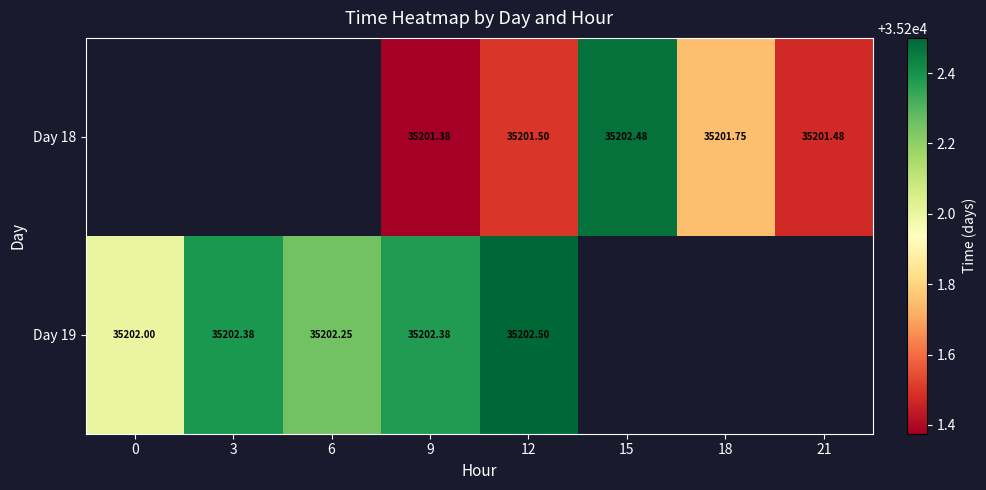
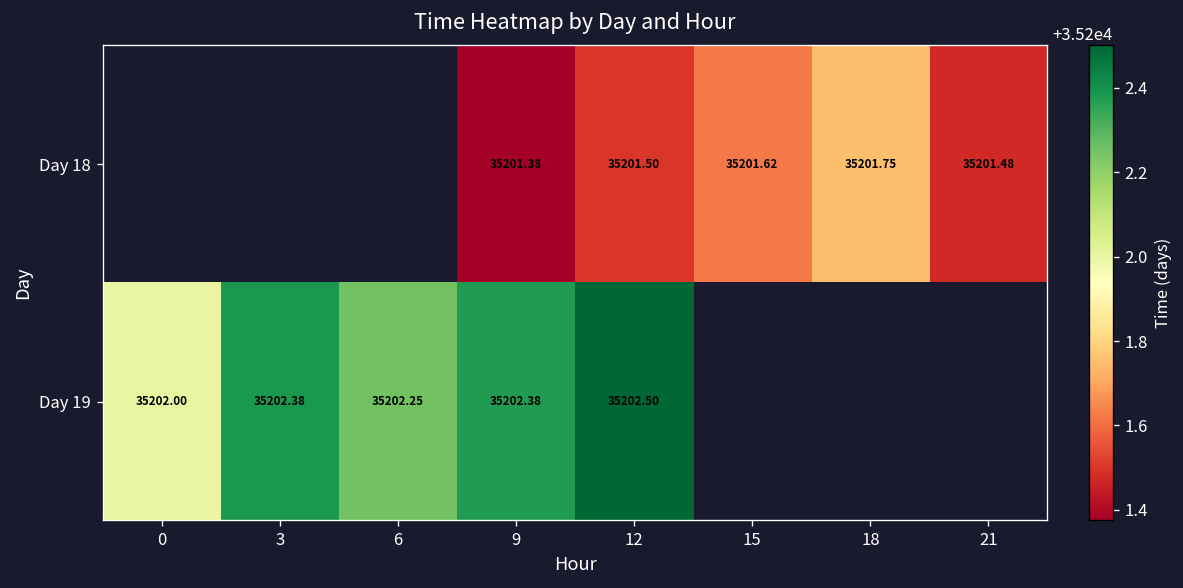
Day 18, 15: 35202.48 -> 35201.62
